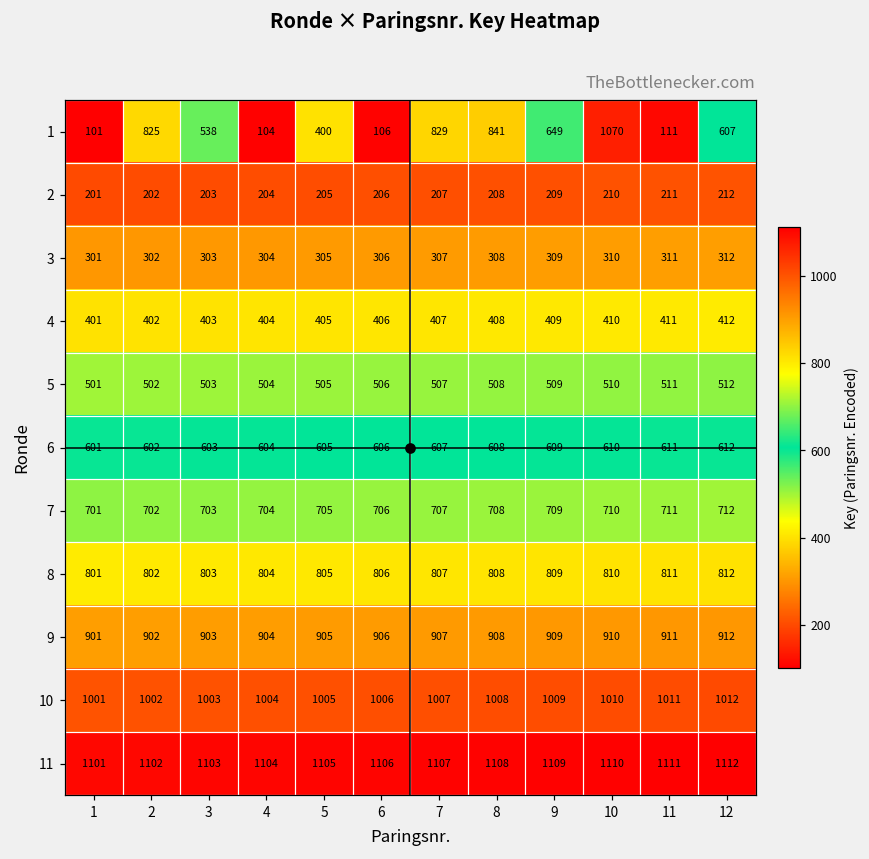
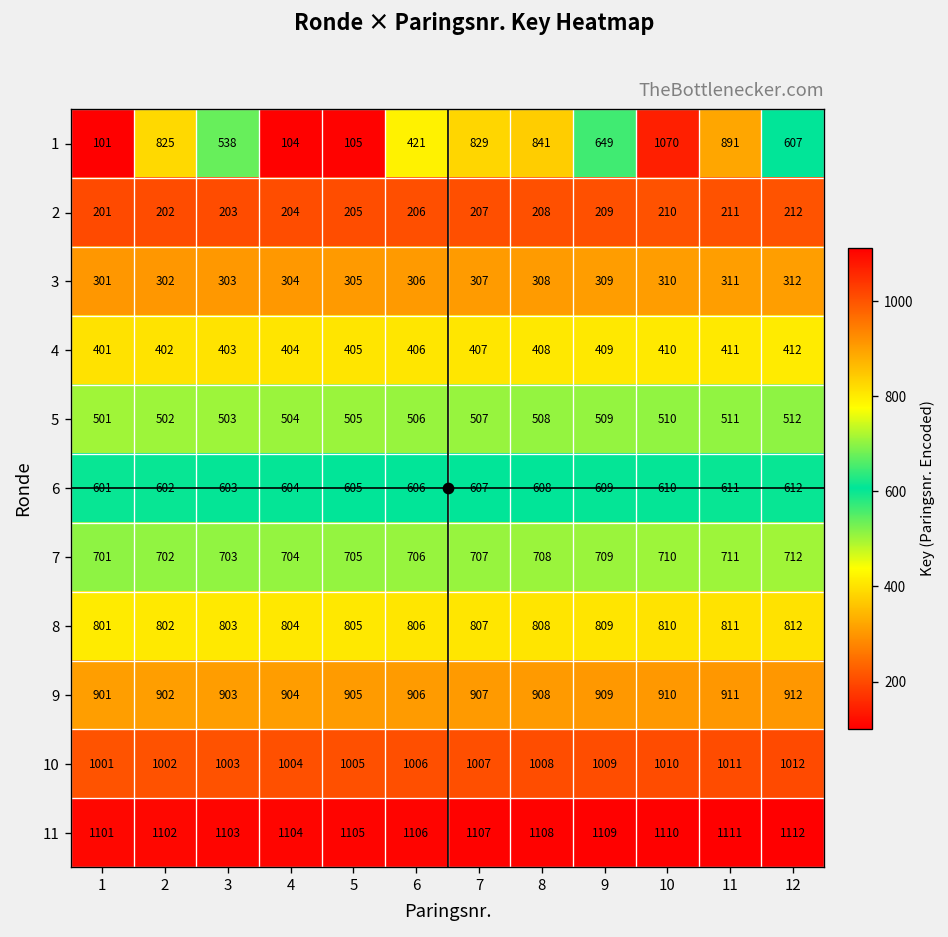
1, 5: 400 -> 105
1, 6: 106 -> 421
1, 11: 111 -> 891
